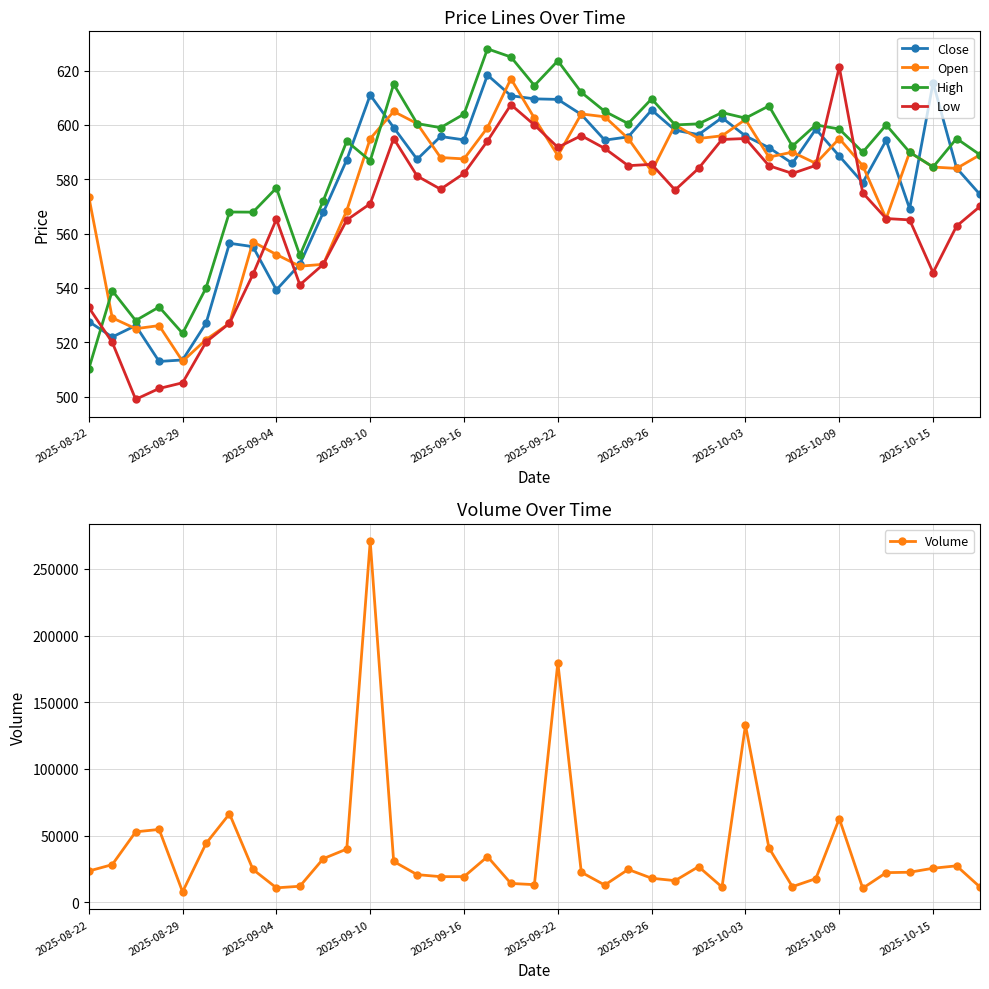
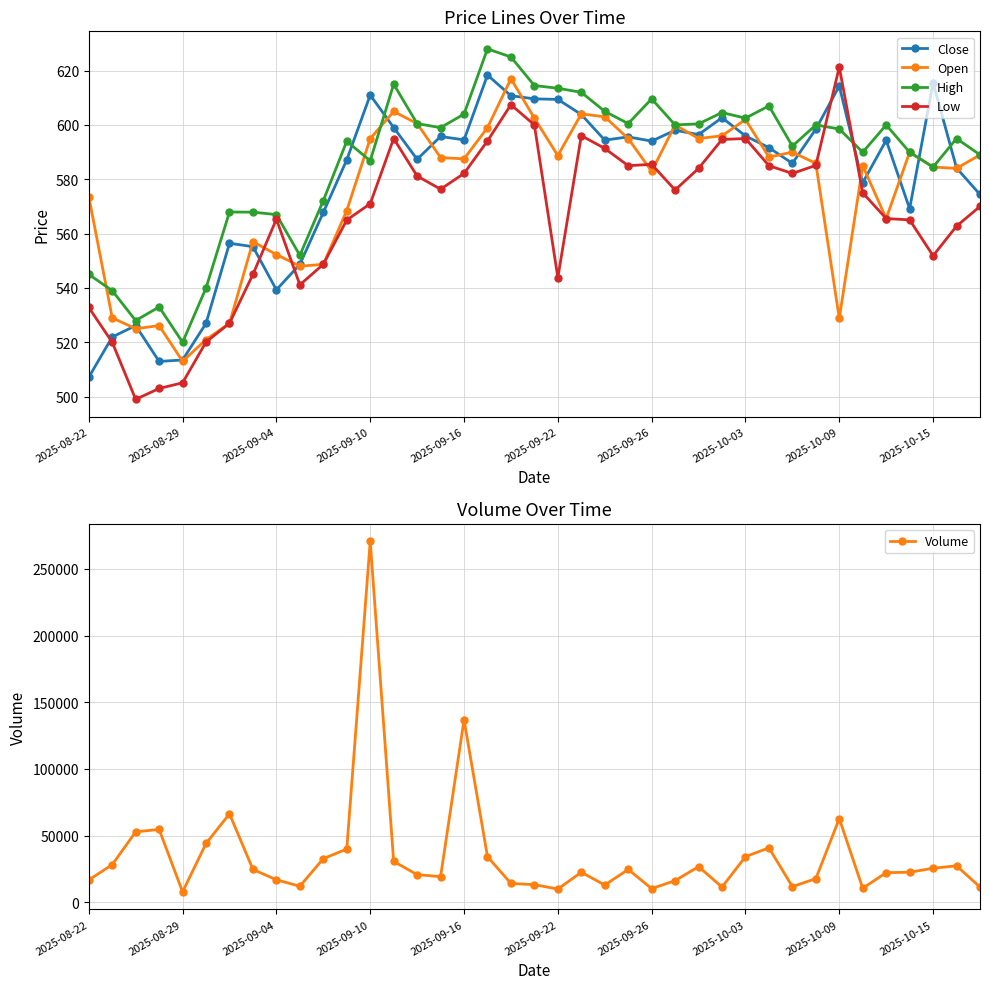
Price Lines Over Time, Close, 2025-08-22: 528 -> 507
Price Lines Over Time, High, 2025-08-22: 510 -> 545
Price Lines Over Time, High, 2025-08-29: 523 -> 520
Price Lines Over Time, High, 2025-09-04: 577 -> 567
Price Lines Over Time, High, 2025-09-22: 624 -> 614
Price Lines Over Time, Low, 2025-09-22: 592 -> 544
Price Lines Over Time, Close, 2025-09-26: 605 -> 594
Price Lines Over Time, Close, 2025-10-09: 589 -> 614
Price Lines Over Time, Open, 2025-10-09: 595 -> 529
Price Lines Over Time, Low, 2025-10-15: 546 -> 552
Volume Over Time, 2025-08-22: 23000 -> 17000
Volume Over Time, 2025-09-04: 11000 -> 17000
Volume Over Time, 2025-09-16: 19000 -> 137000
Volume Over Time, 2025-09-22: 180000 -> 10000
Volume Over Time, 2025-09-26: 18000 -> 10000
Volume Over Time, 2025-10-03: 133000 -> 34000
